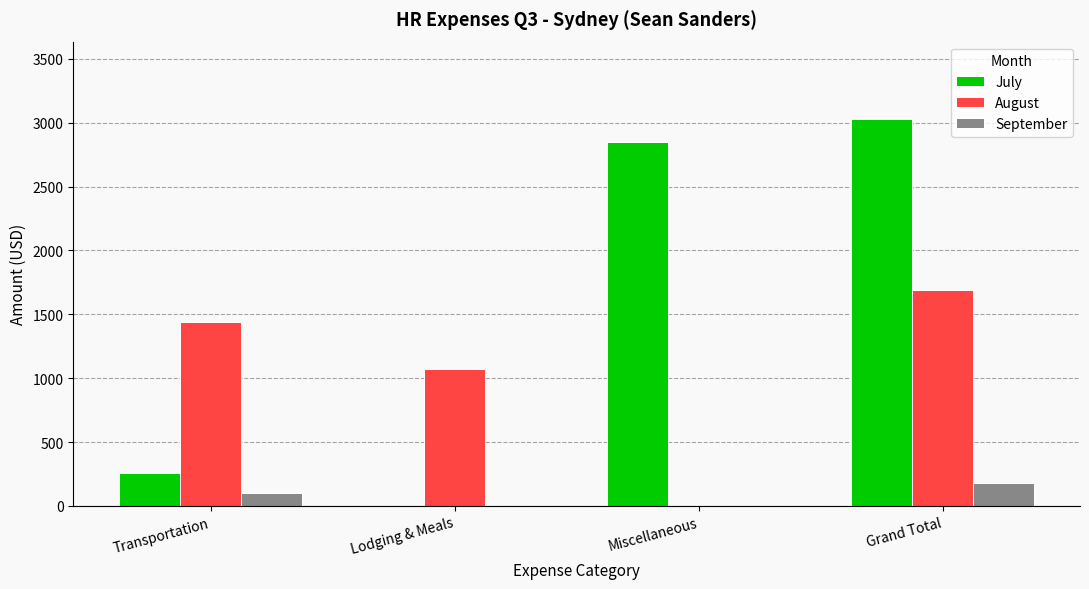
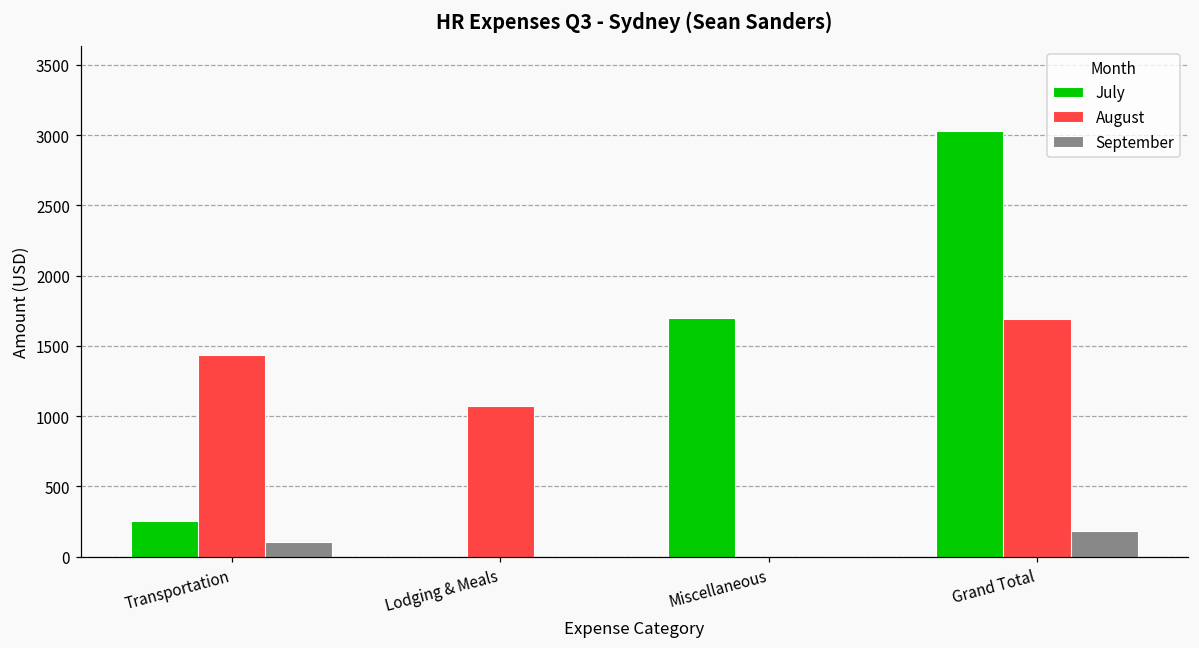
July, Miscellaneous: 2850 -> 1700
